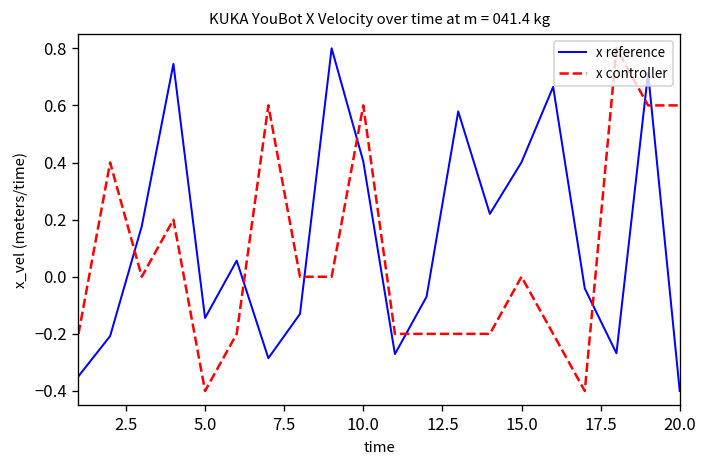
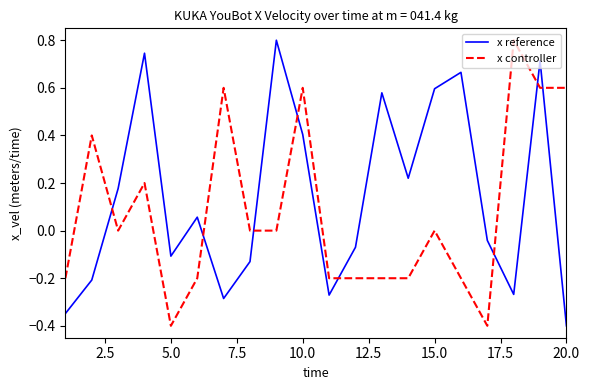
x reference, 5.0: -0.14 -> -0.11
x reference, 15.0: 0.40 -> 0.60
